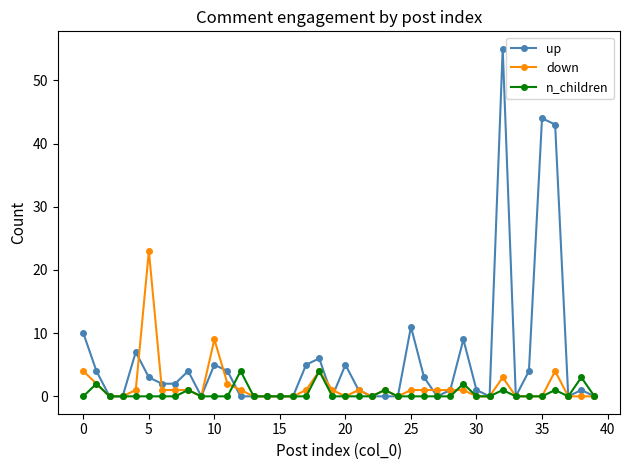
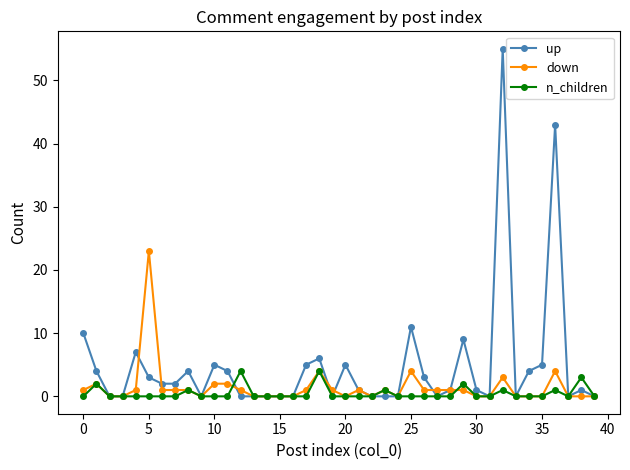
down, 0: 4 -> 1
down, 10: 9 -> 2
down, 25: 1 -> 4
up, 35: 44 -> 5
